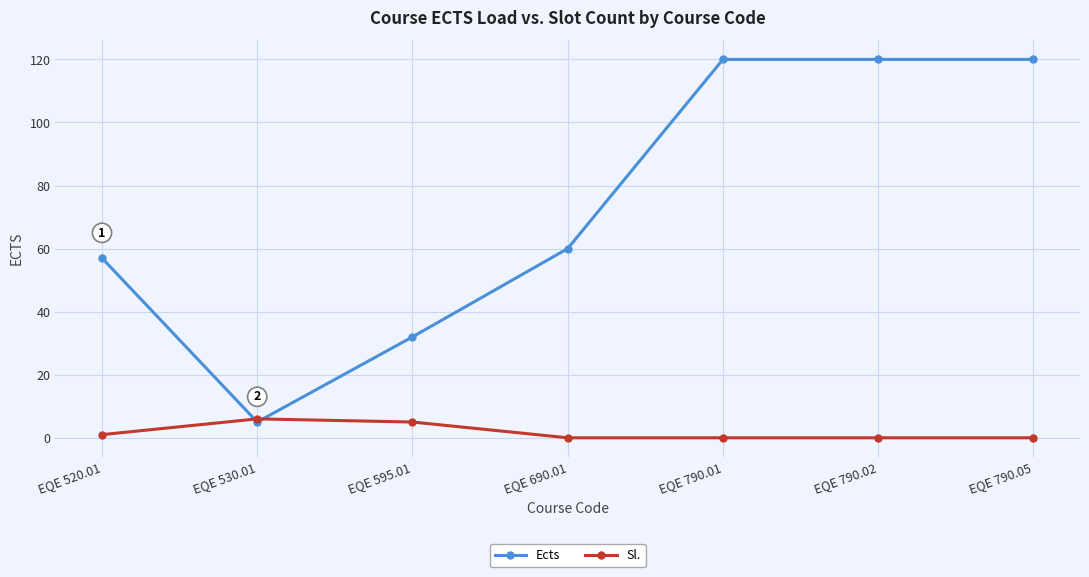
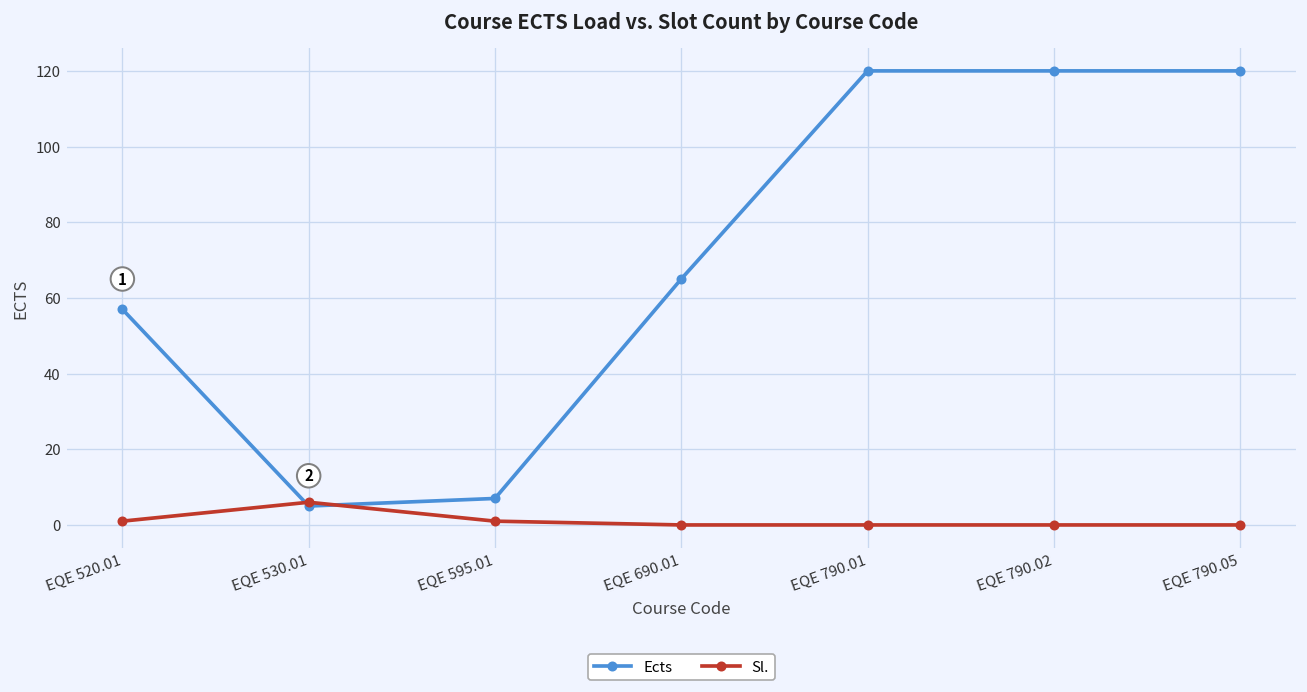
Ects, EQE 595.01: 32 -> 7
Sl., EQE 595.01: 5 -> 1
Ects, EQE 690.01: 60 -> 65
